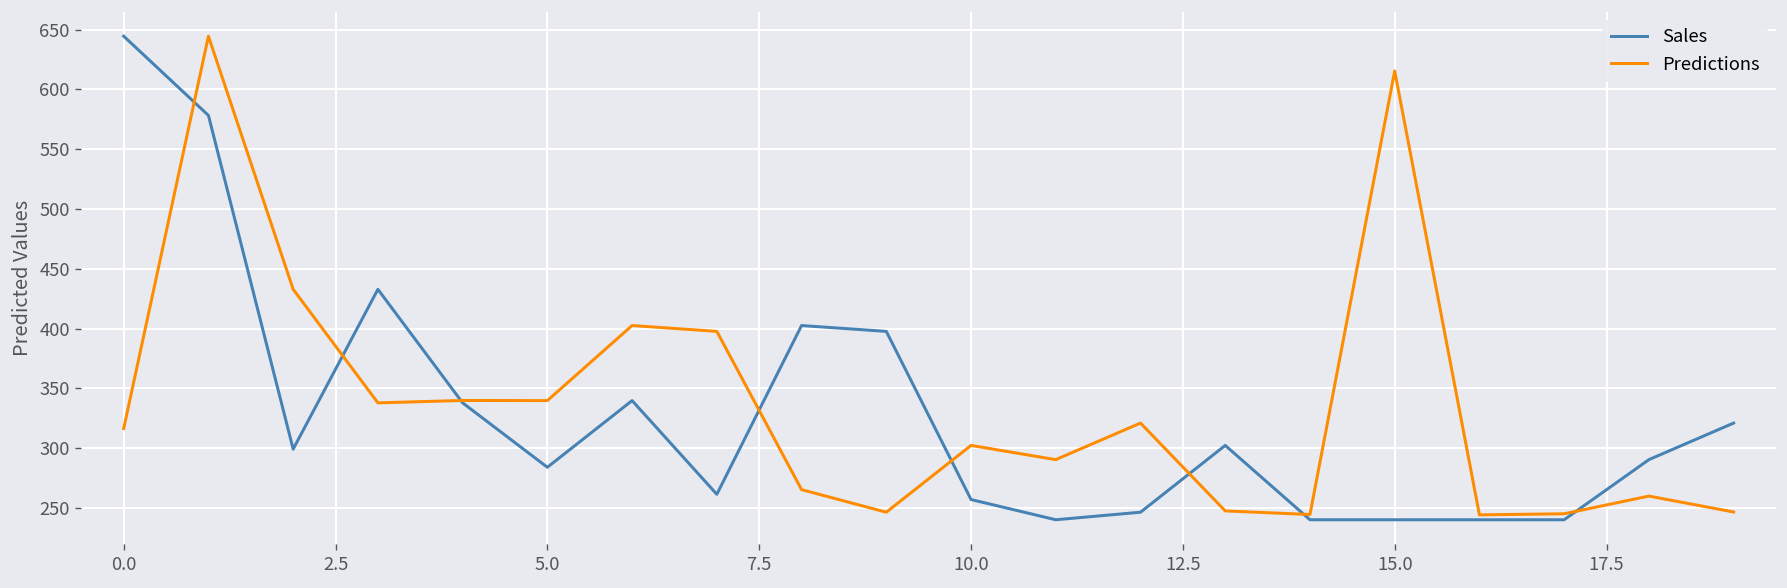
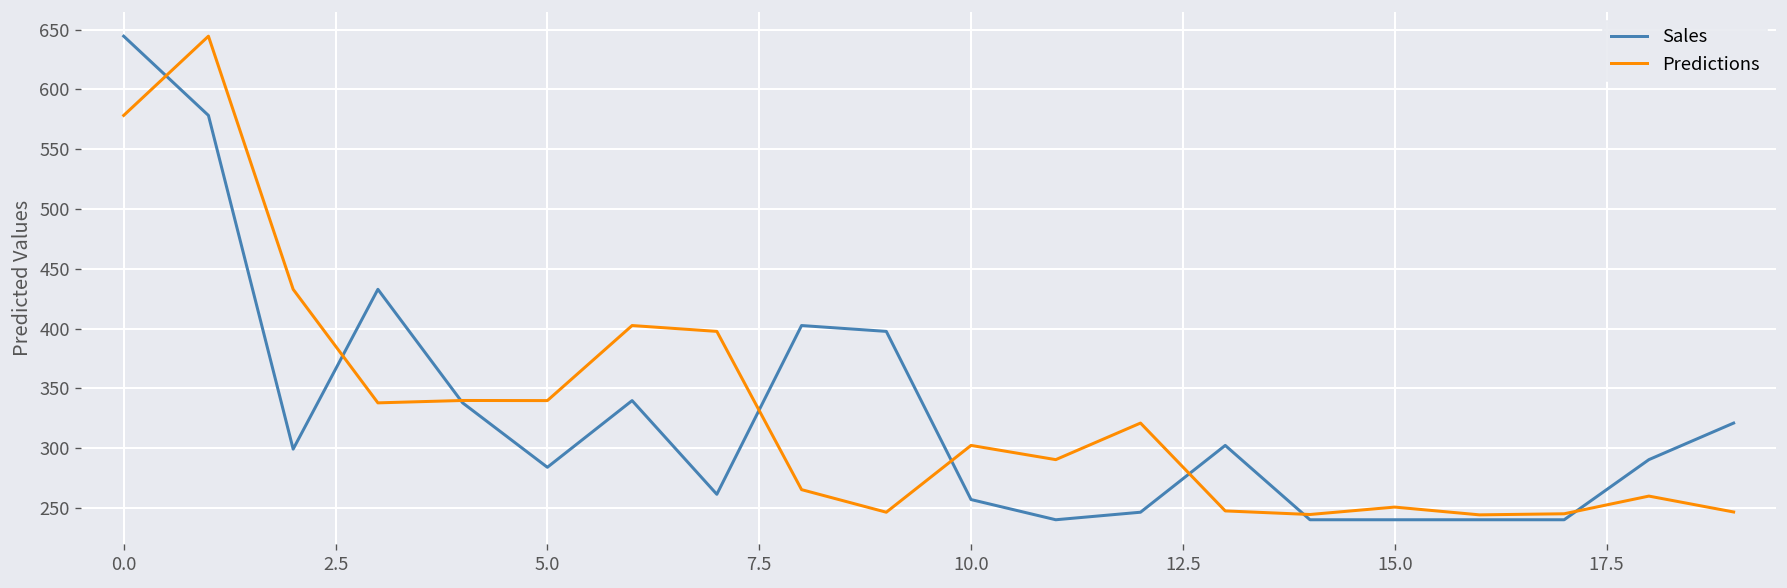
Predictions, 0.0: 320 -> 580
Predictions, 15.0: 620 -> 250
